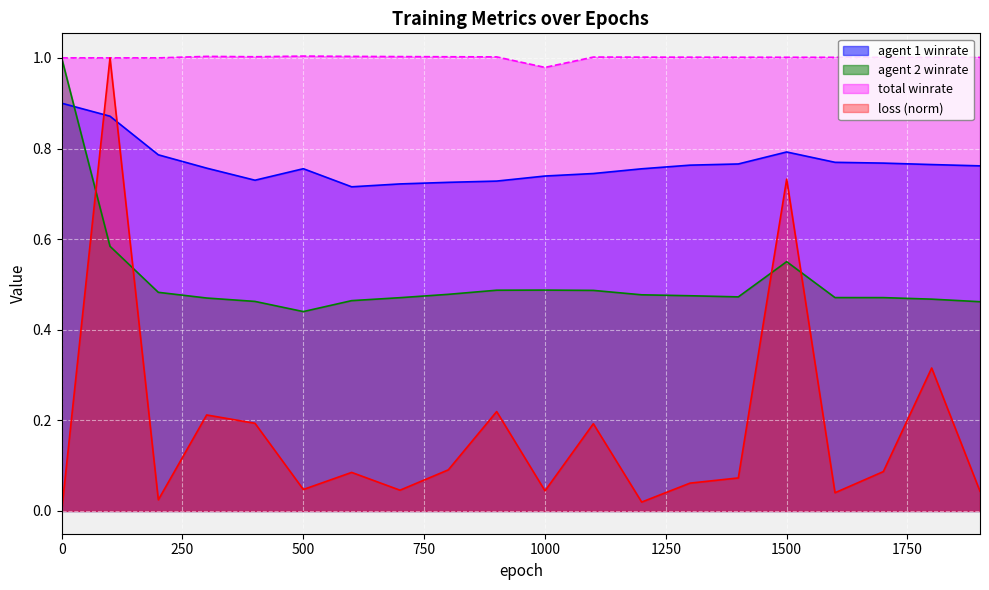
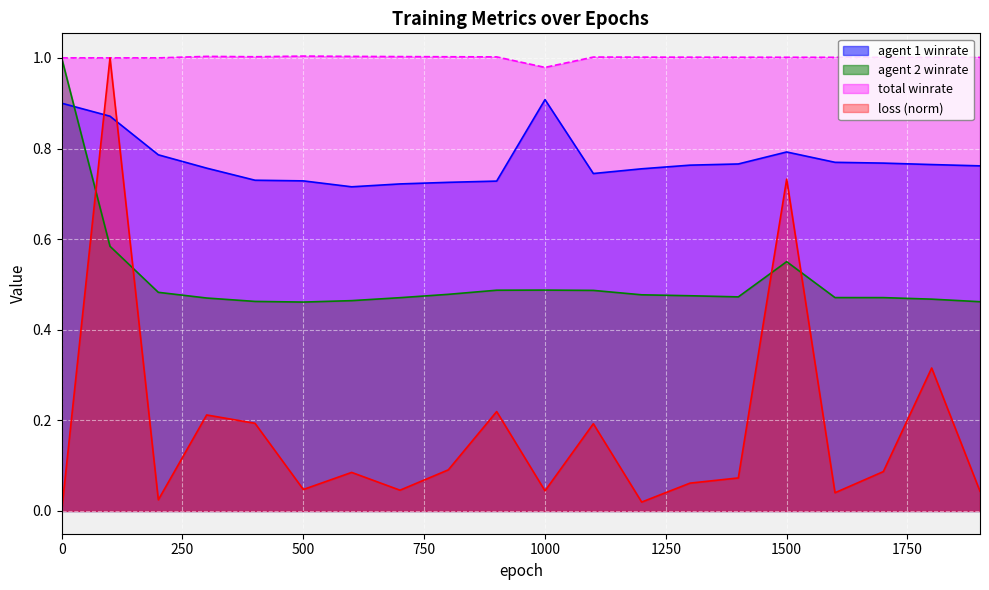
agent 1 winrate, 500: 0.76 -> 0.73
agent 2 winrate, 500: 0.44 -> 0.46
agent 1 winrate, 1000: 0.74 -> 0.91
